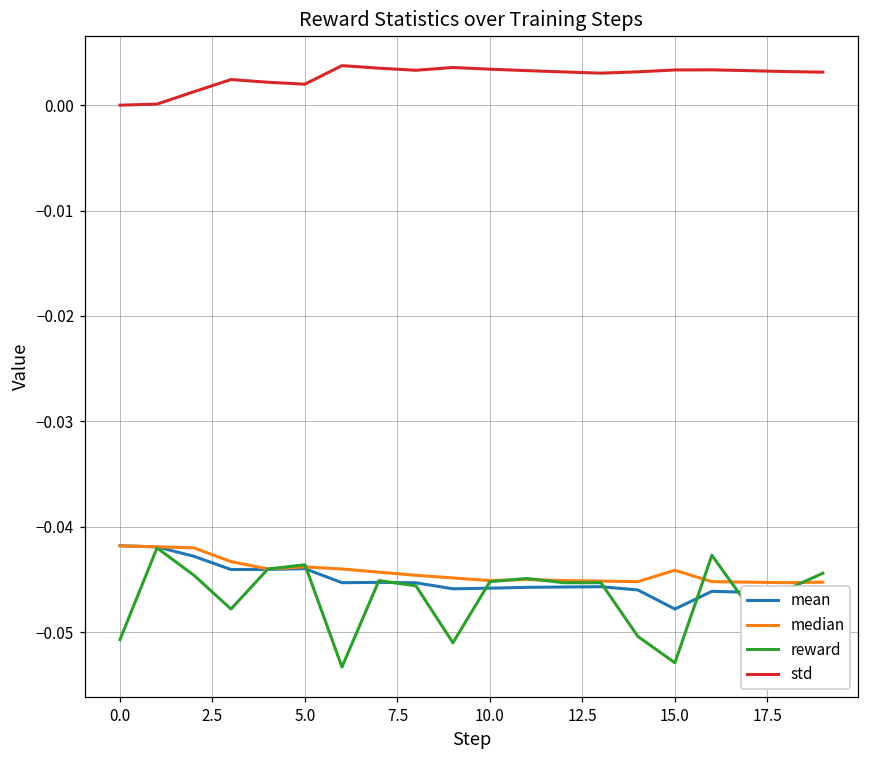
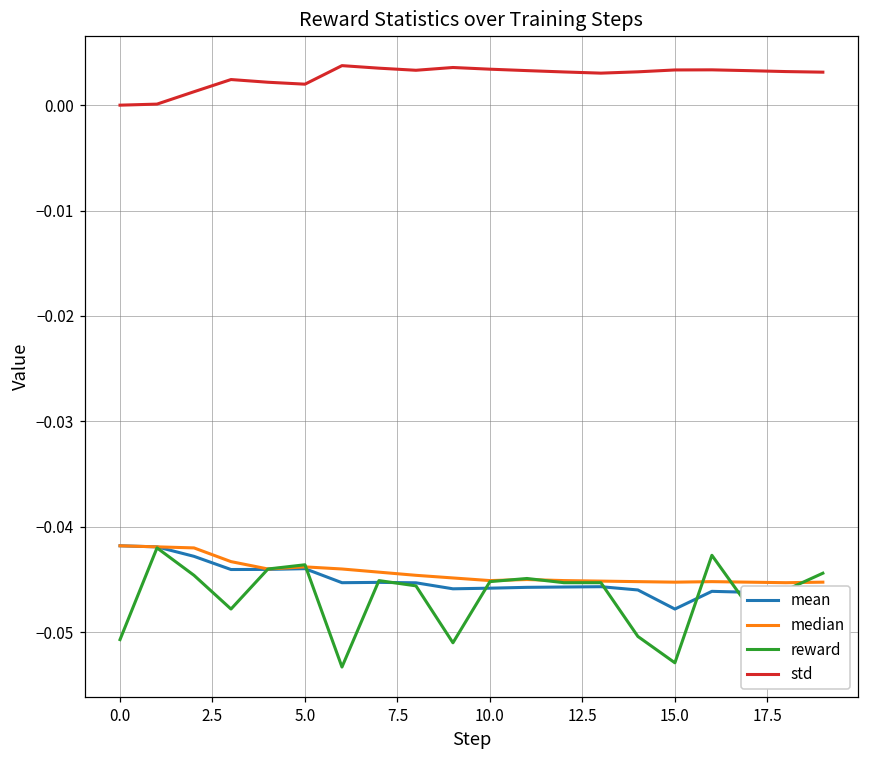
median, 15.0: -0.044 -> -0.045
